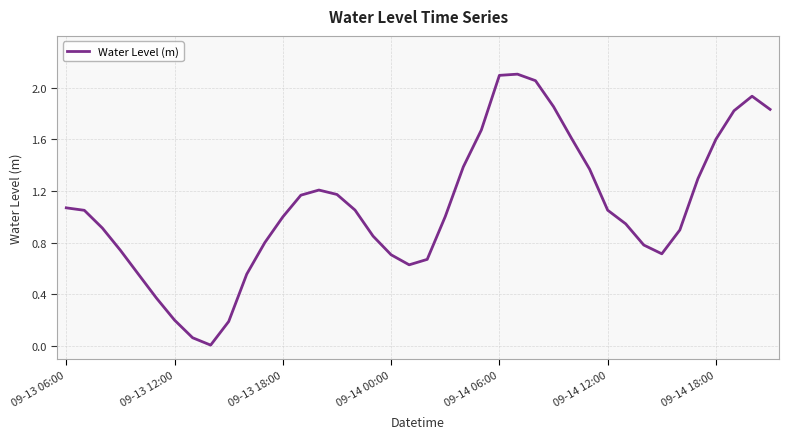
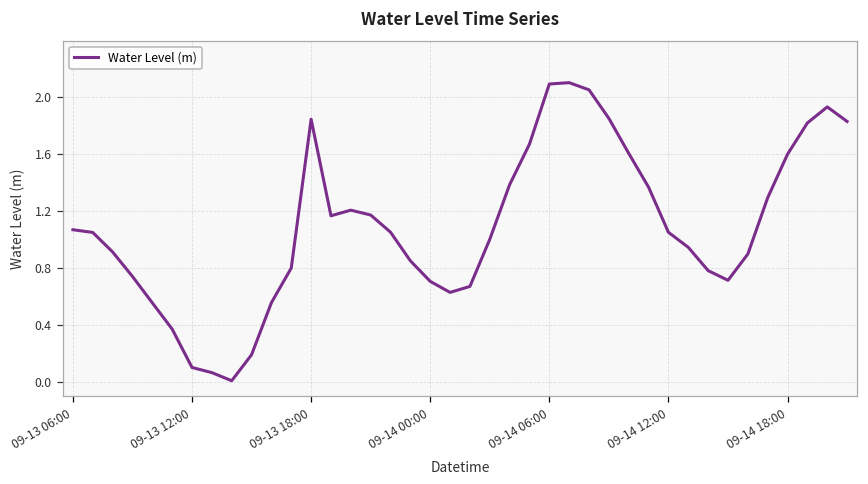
09-13 12:00: 0.20 -> 0.10
09-13 18:00: 1.00 -> 1.85
